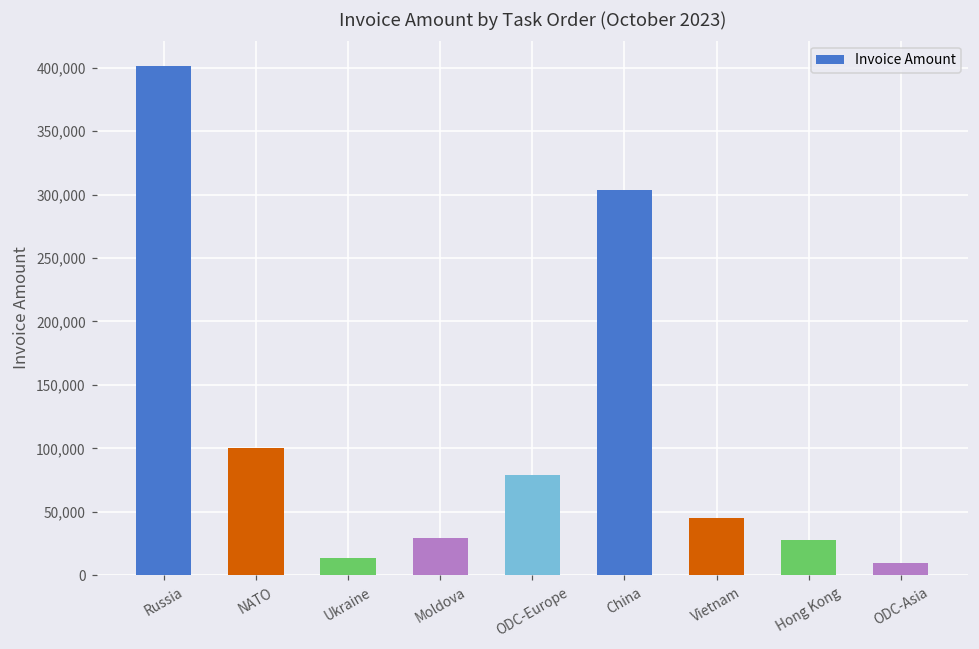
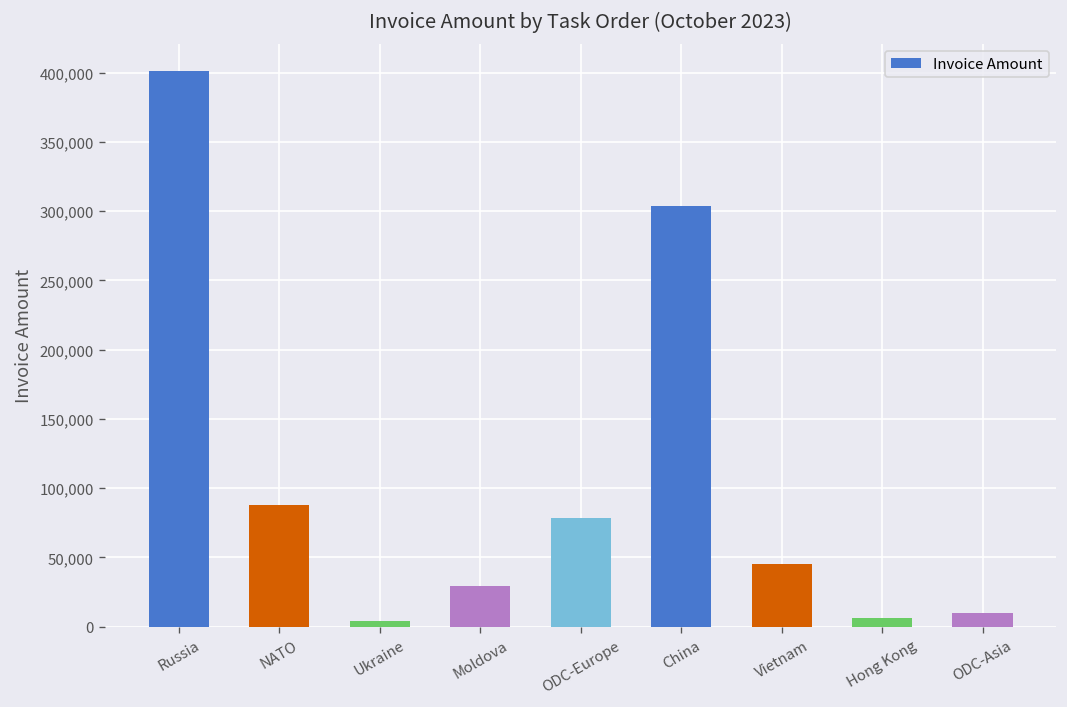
NATO: 101,000 -> 88,000
Ukraine: 14,000 -> 4,000
Hong Kong: 28,000 -> 6,000
